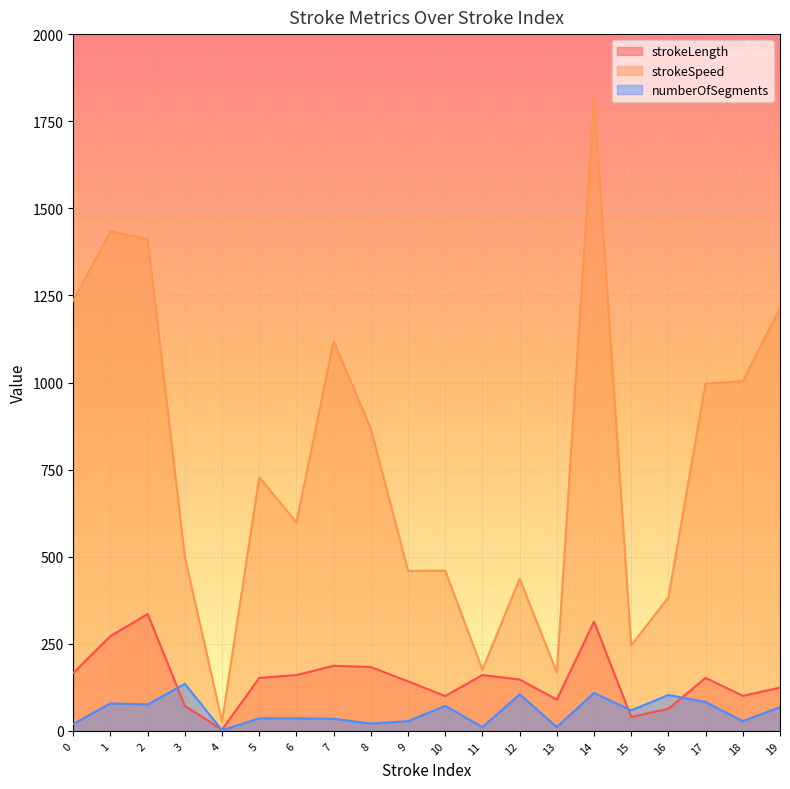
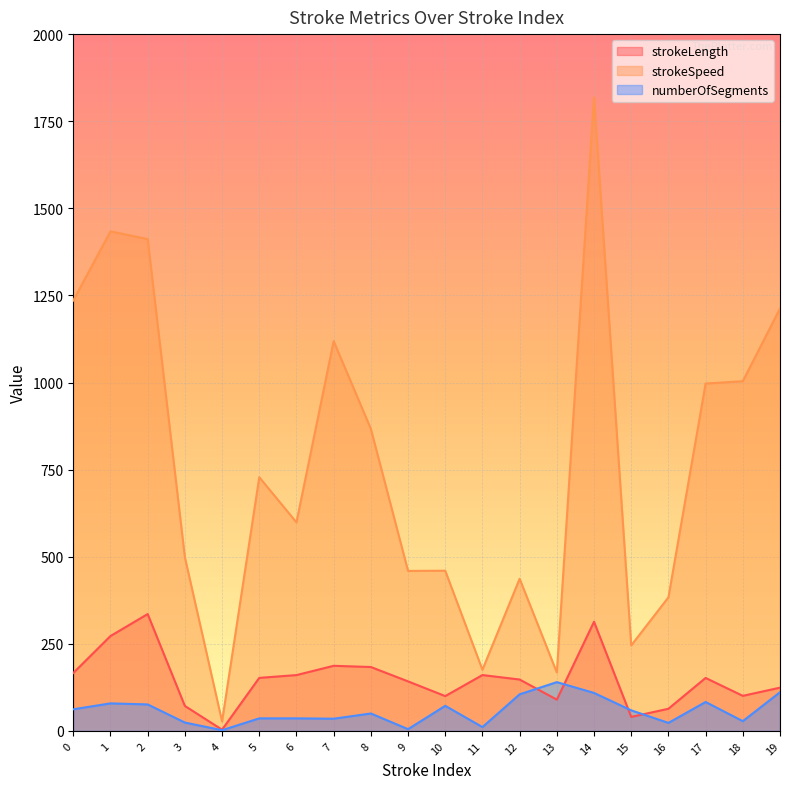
numberOfSegments, 0: 20 -> 60
numberOfSegments, 3: 140 -> 20
numberOfSegments, 8: 20 -> 50
numberOfSegments, 9: 30 -> 10
numberOfSegments, 13: 10 -> 140
numberOfSegments, 16: 100 -> 20
numberOfSegments, 19: 70 -> 110
